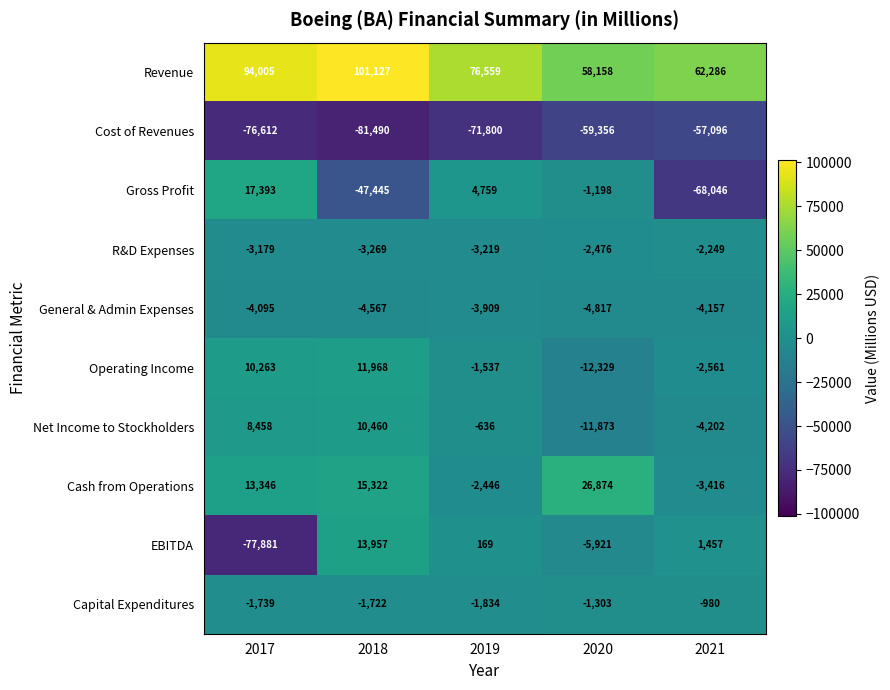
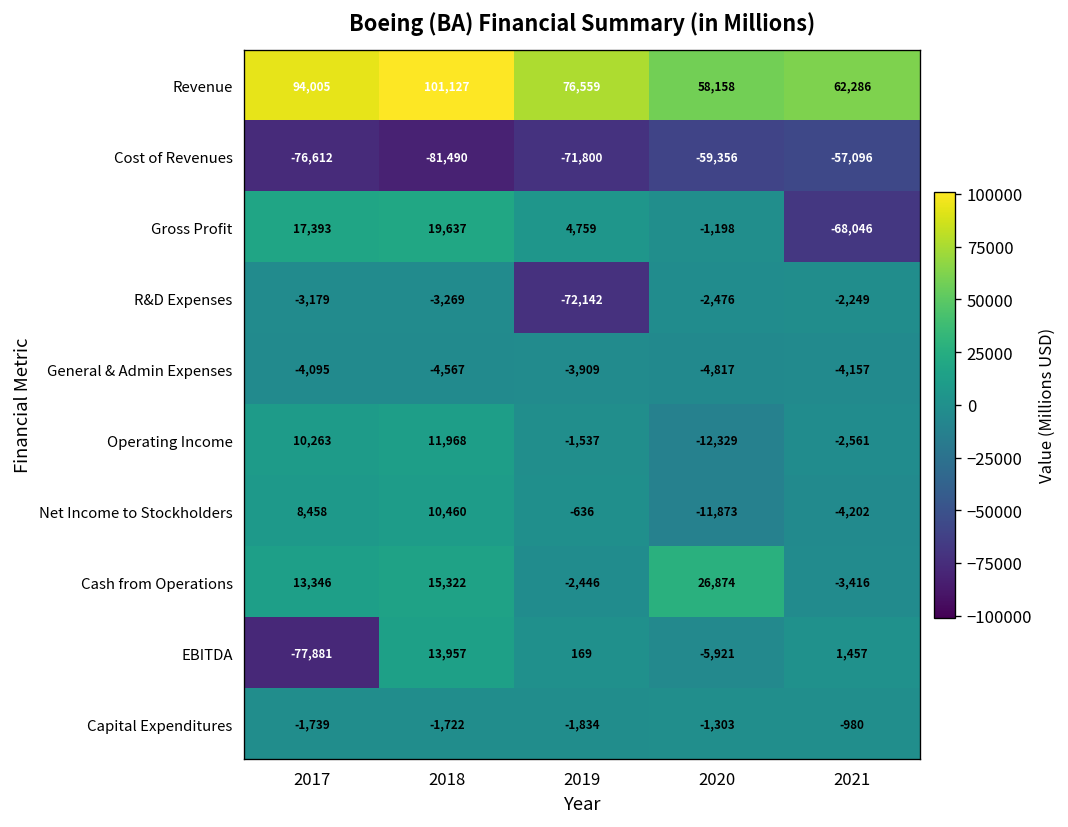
Gross Profit, 2018: -47,445 -> 19,637
R&D Expenses, 2019: -3,219 -> -72,142
